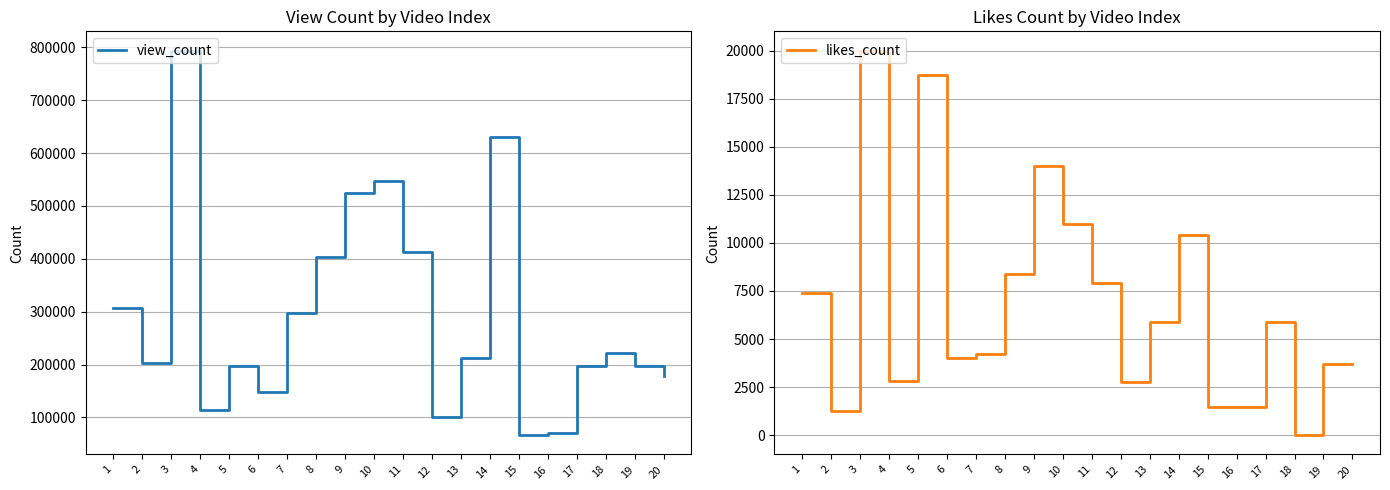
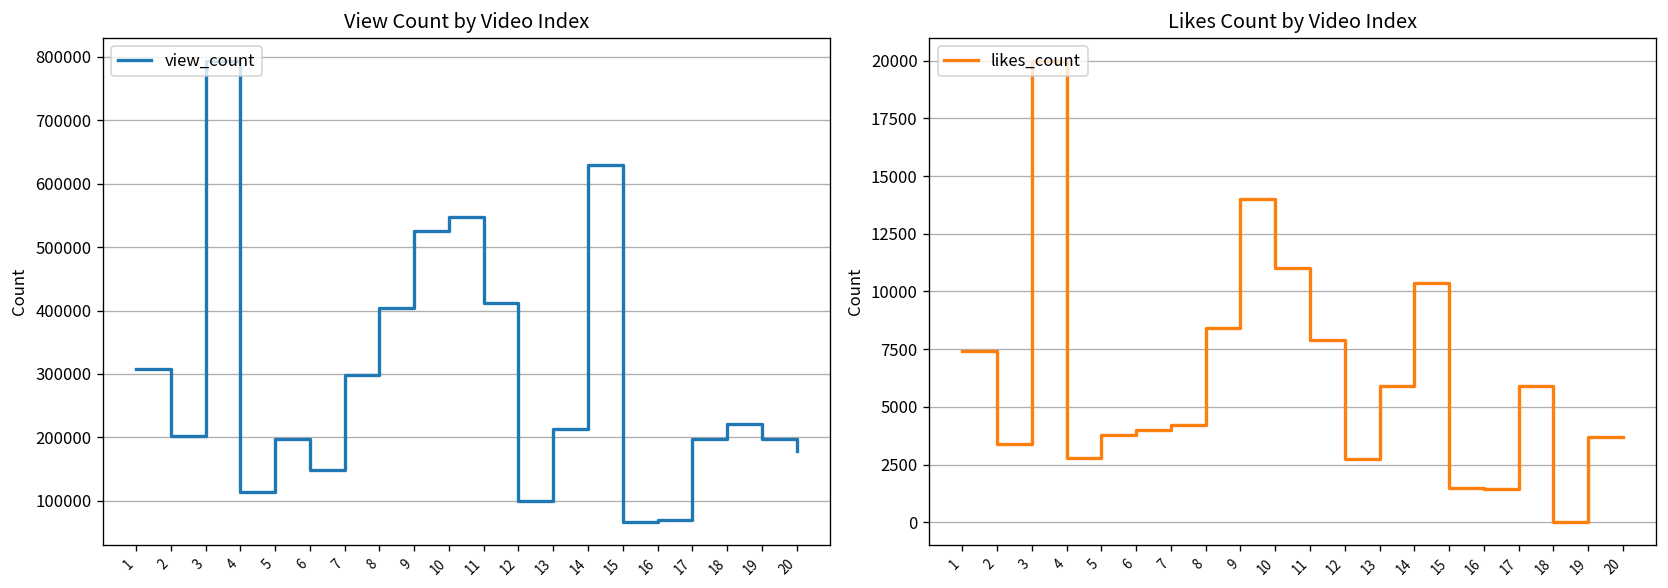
Likes Count by Video Index, 2: 1300 -> 3400
Likes Count by Video Index, 5: 18700 -> 3800
